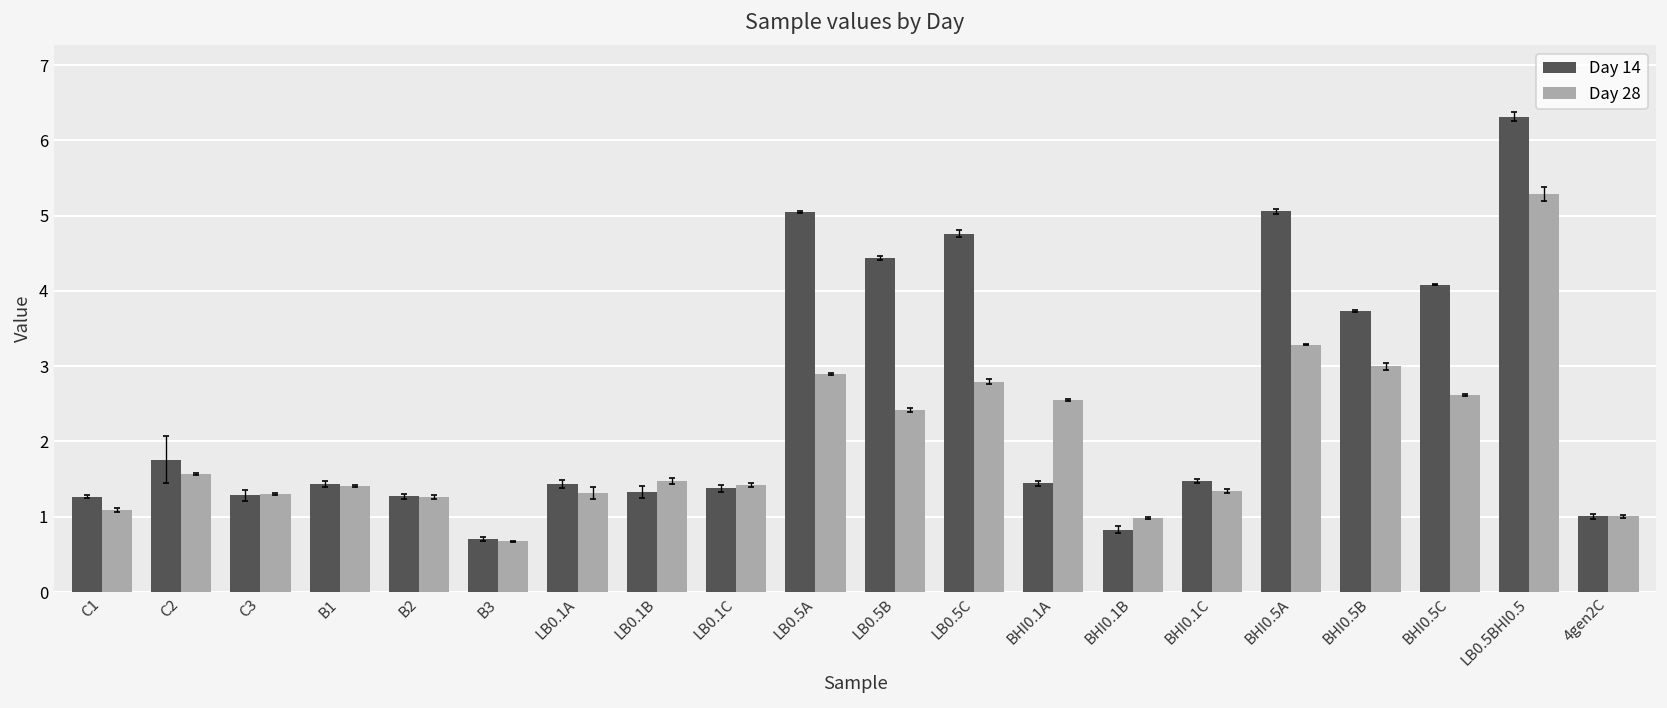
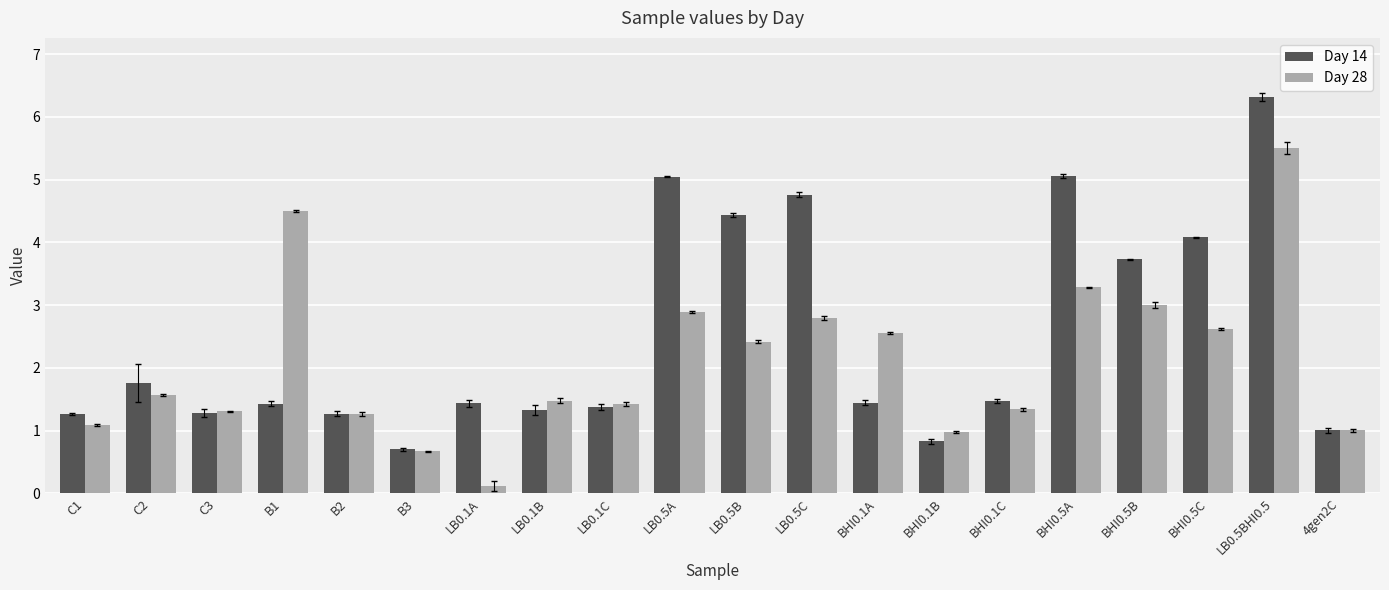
Day 28, B1: 1.4 -> 4.5
Day 28, LB0.1A: 1.3 -> 0.1
Day 28, LB0.5BHI0.5: 5.3 -> 5.5
